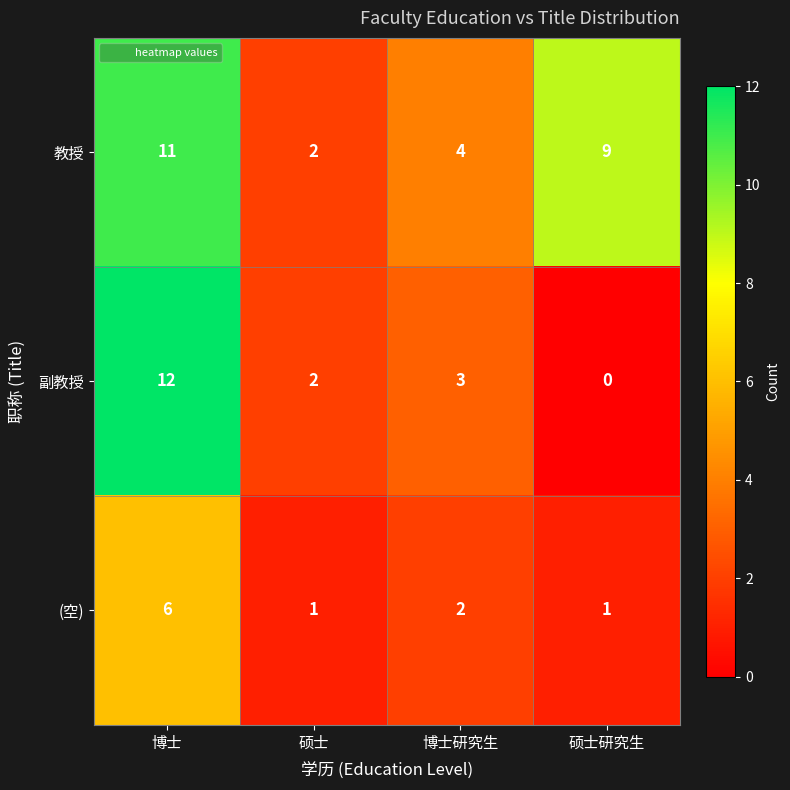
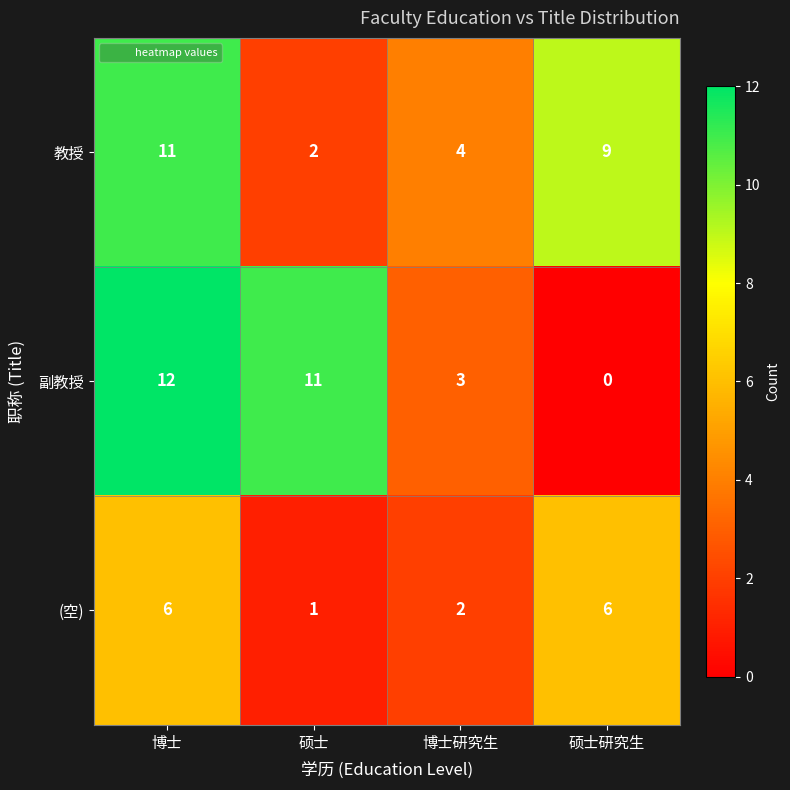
副教授, 硕士: 2 -> 11
(空), 硕士研究生: 1 -> 6
